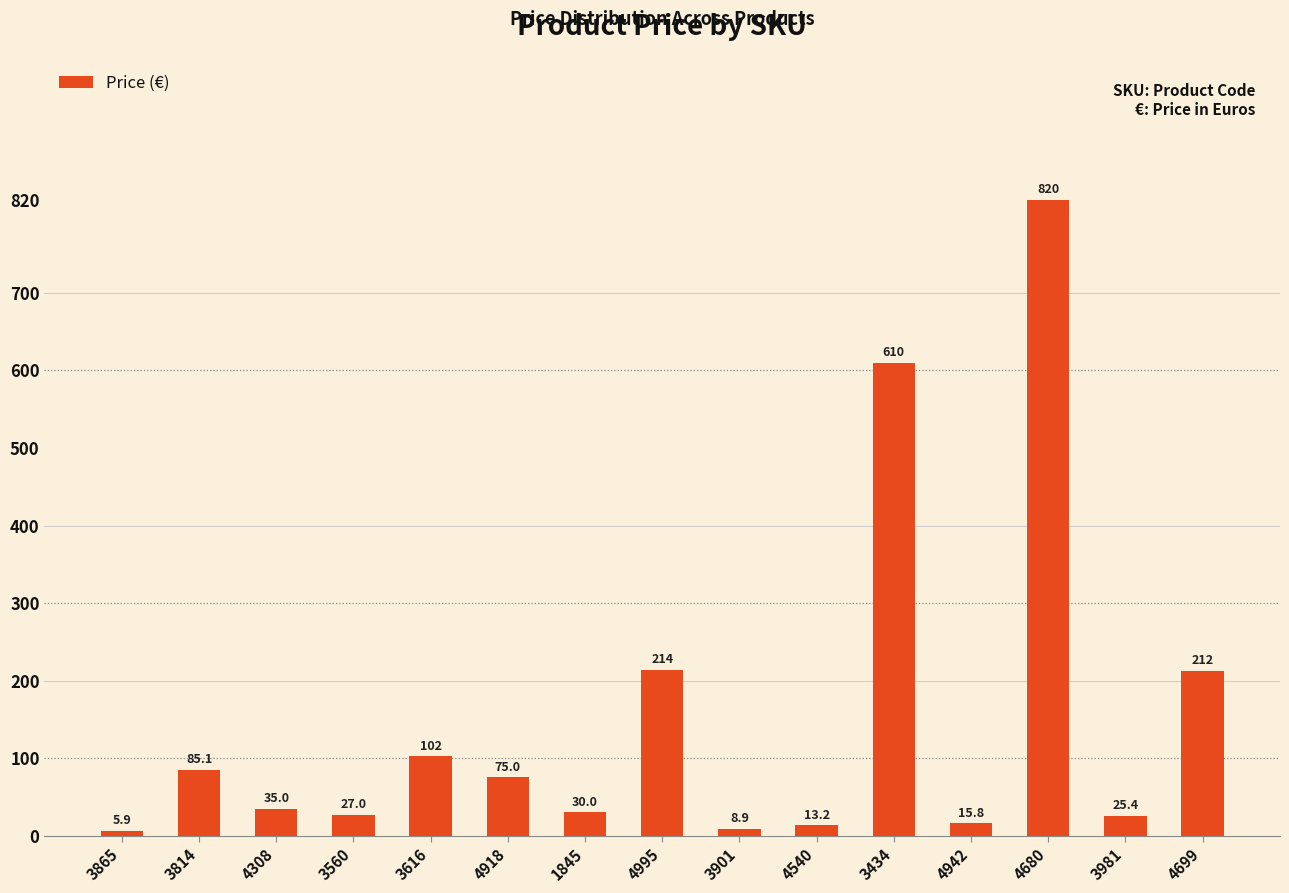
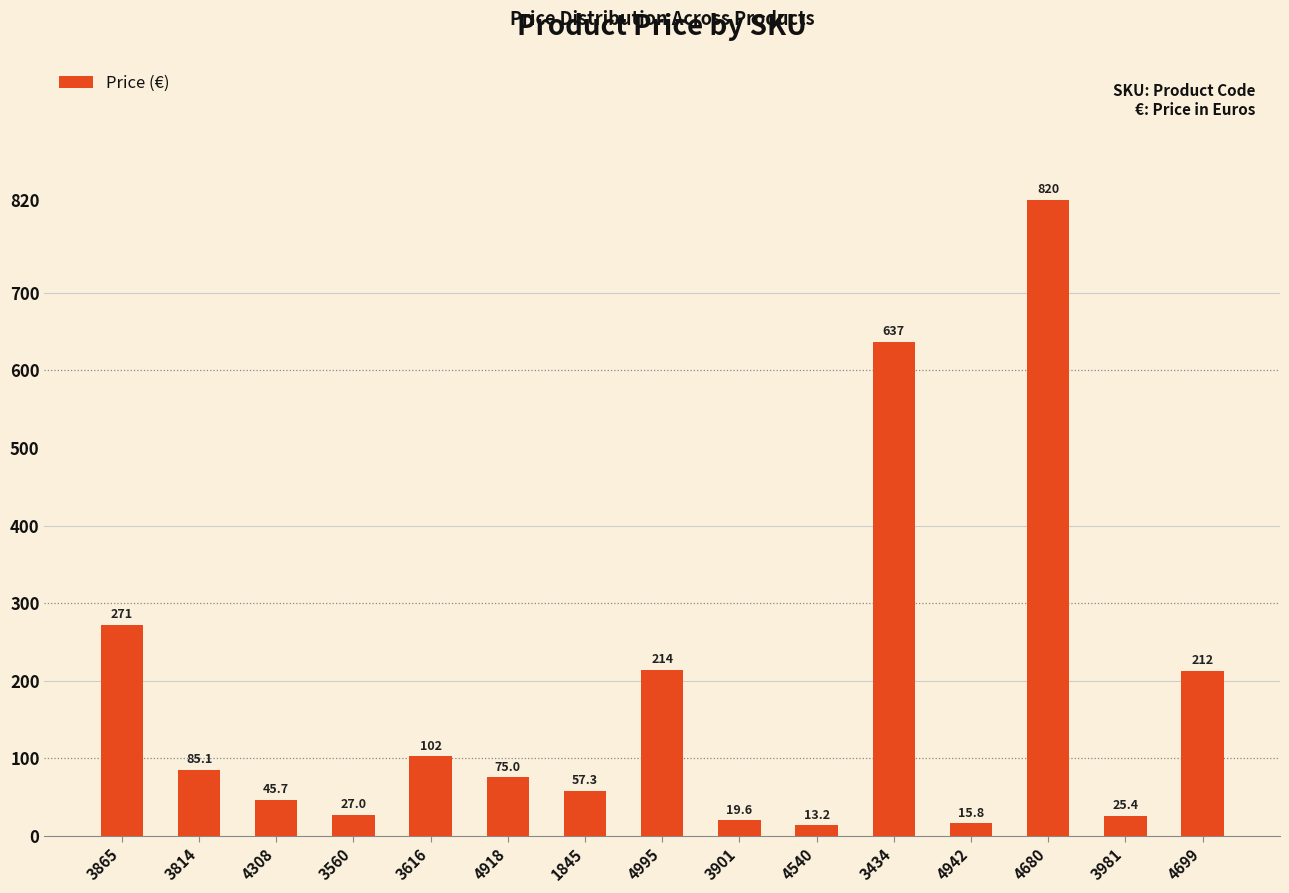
3865: 5.9 -> 271
4308: 35.0 -> 45.7
1845: 30.0 -> 57.3
3901: 8.9 -> 19.6
3434: 610 -> 637
